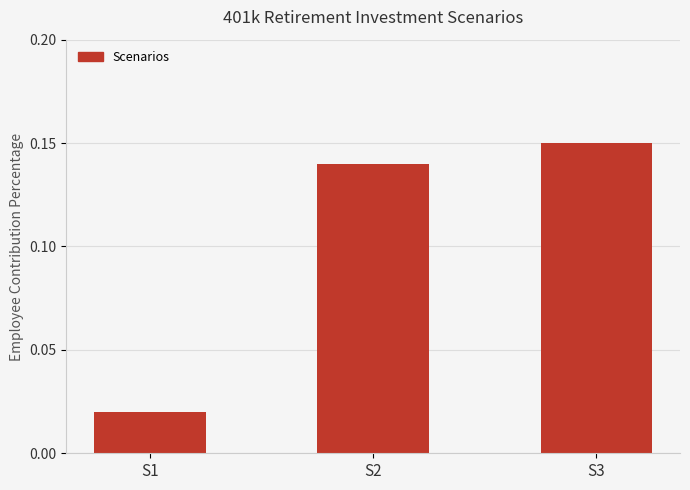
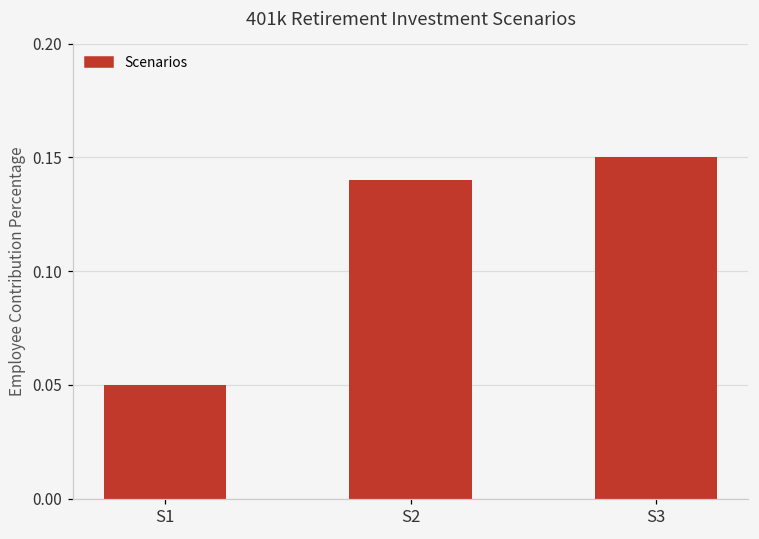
S1: 0.02 -> 0.05
